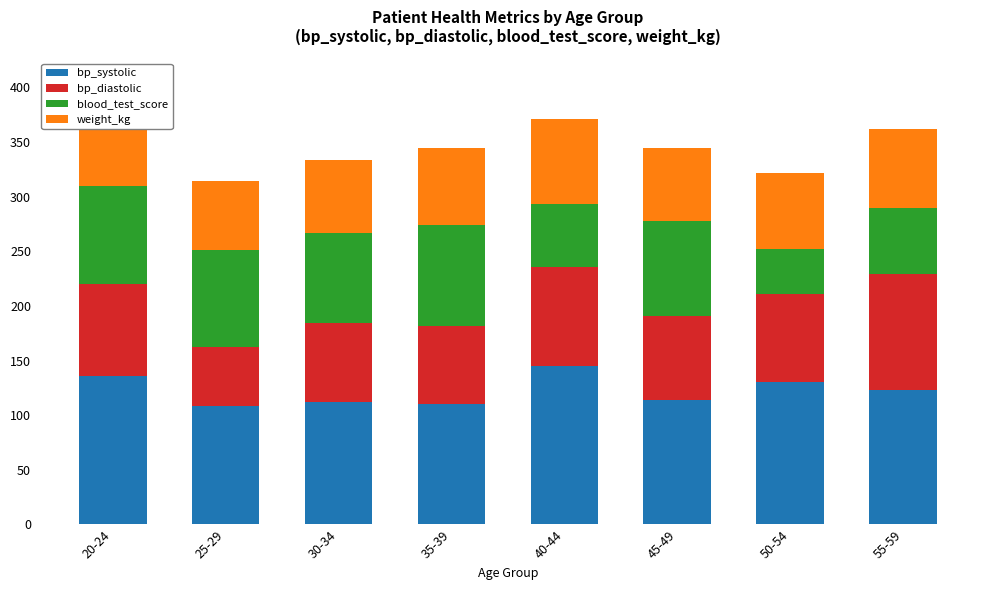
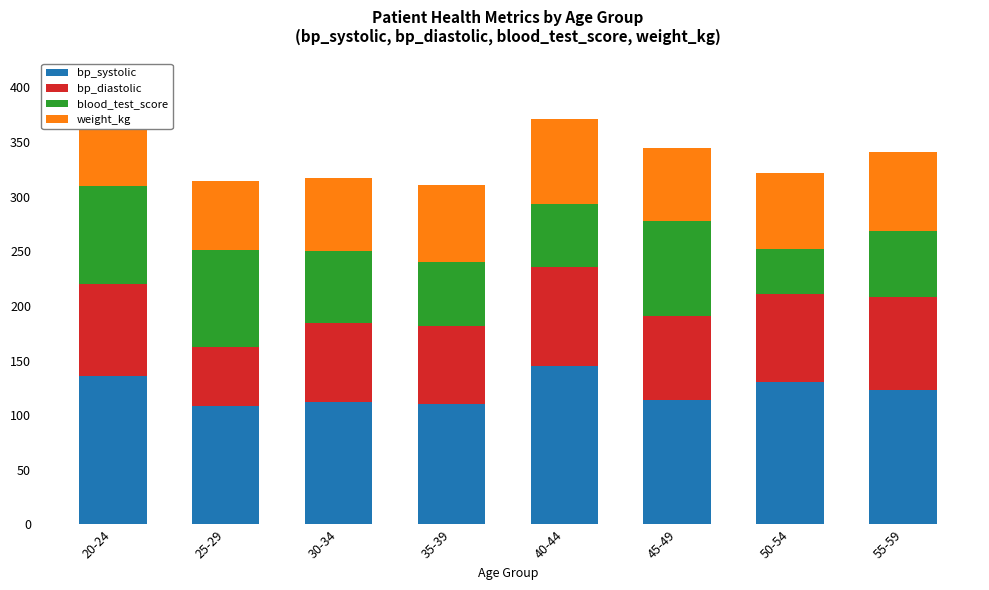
blood_test_score, 30-34: 83 -> 66
blood_test_score, 35-39: 92 -> 58
bp_diastolic, 55-59: 106 -> 85
